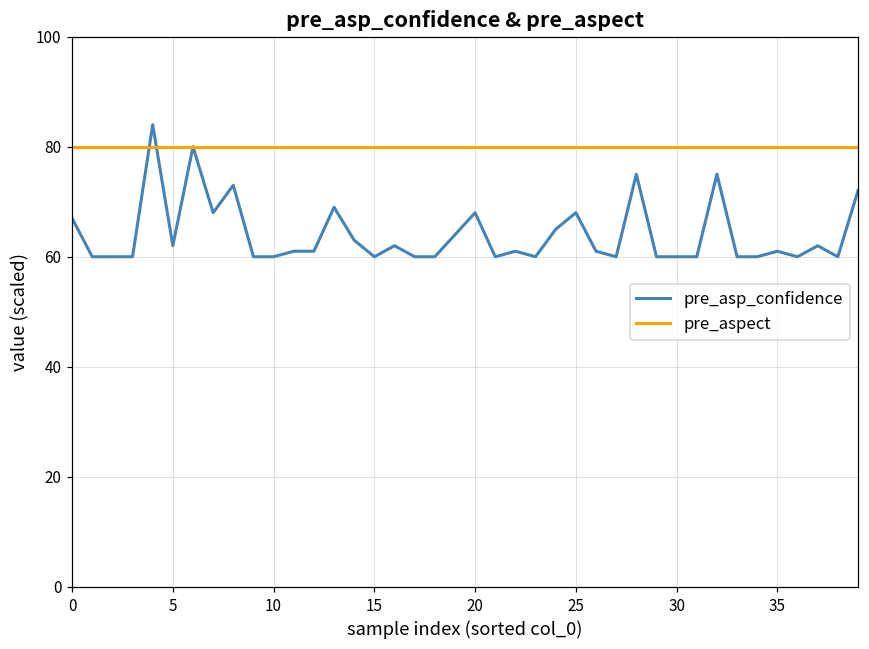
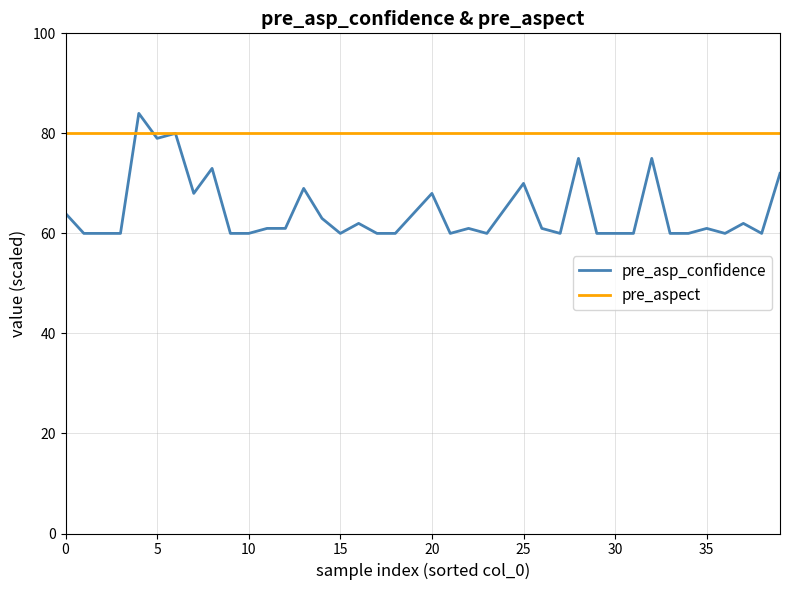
pre_asp_confidence, 0: 67 -> 64
pre_asp_confidence, 5: 62 -> 79
pre_asp_confidence, 25: 68 -> 70
